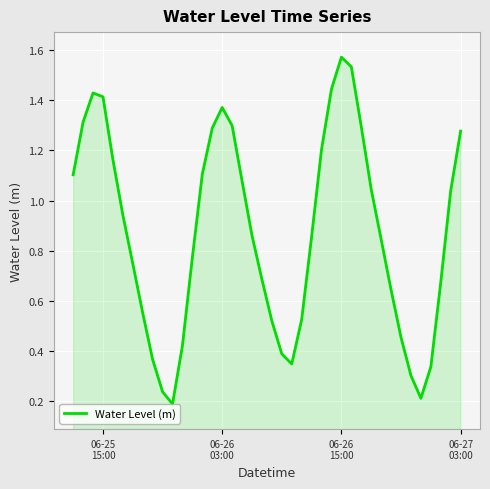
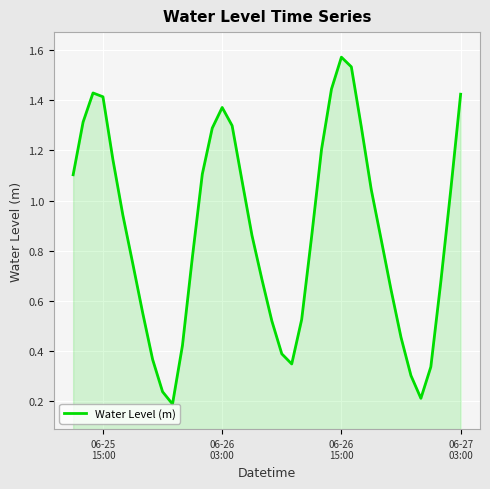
06-27 03:00: 1.28 -> 1.42
